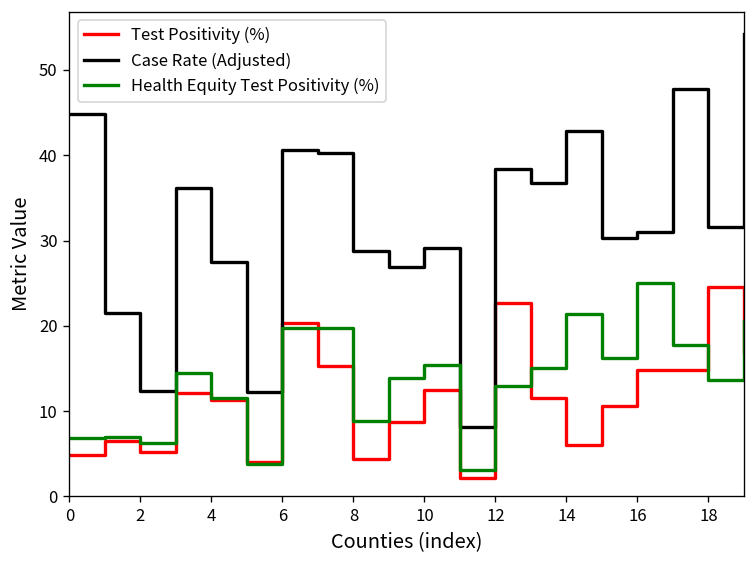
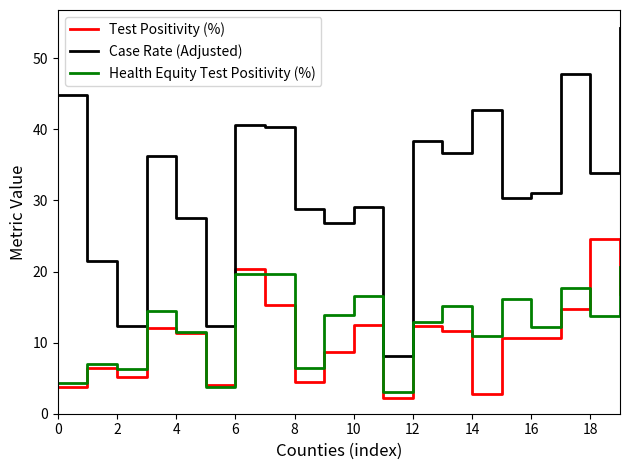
Test Positivity (%), 0: 5 -> 4
Health Equity Test Positivity (%), 0: 7 -> 4
Health Equity Test Positivity (%), 8: 9 -> 6
Health Equity Test Positivity (%), 10: 15 -> 17
Test Positivity (%), 12: 23 -> 12
Test Positivity (%), 14: 6 -> 3
Health Equity Test Positivity (%), 14: 21 -> 11
Test Positivity (%), 16: 15 -> 11
Health Equity Test Positivity (%), 16: 25 -> 12
Case Rate (Adjusted), 18: 32 -> 34
